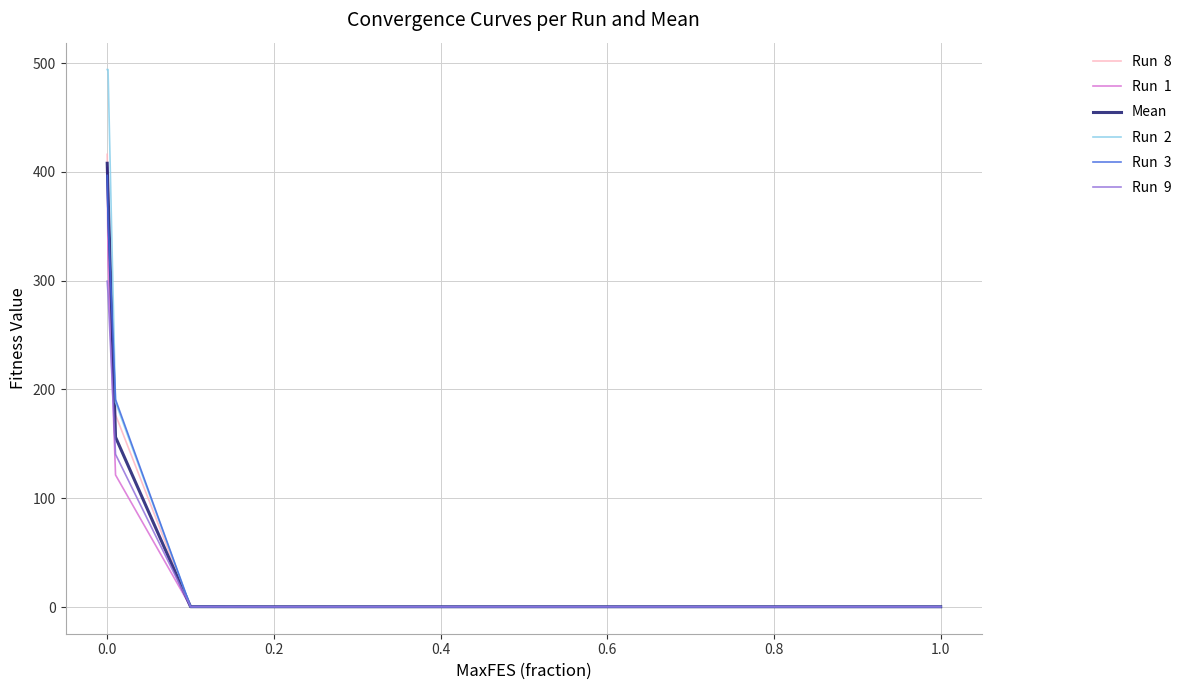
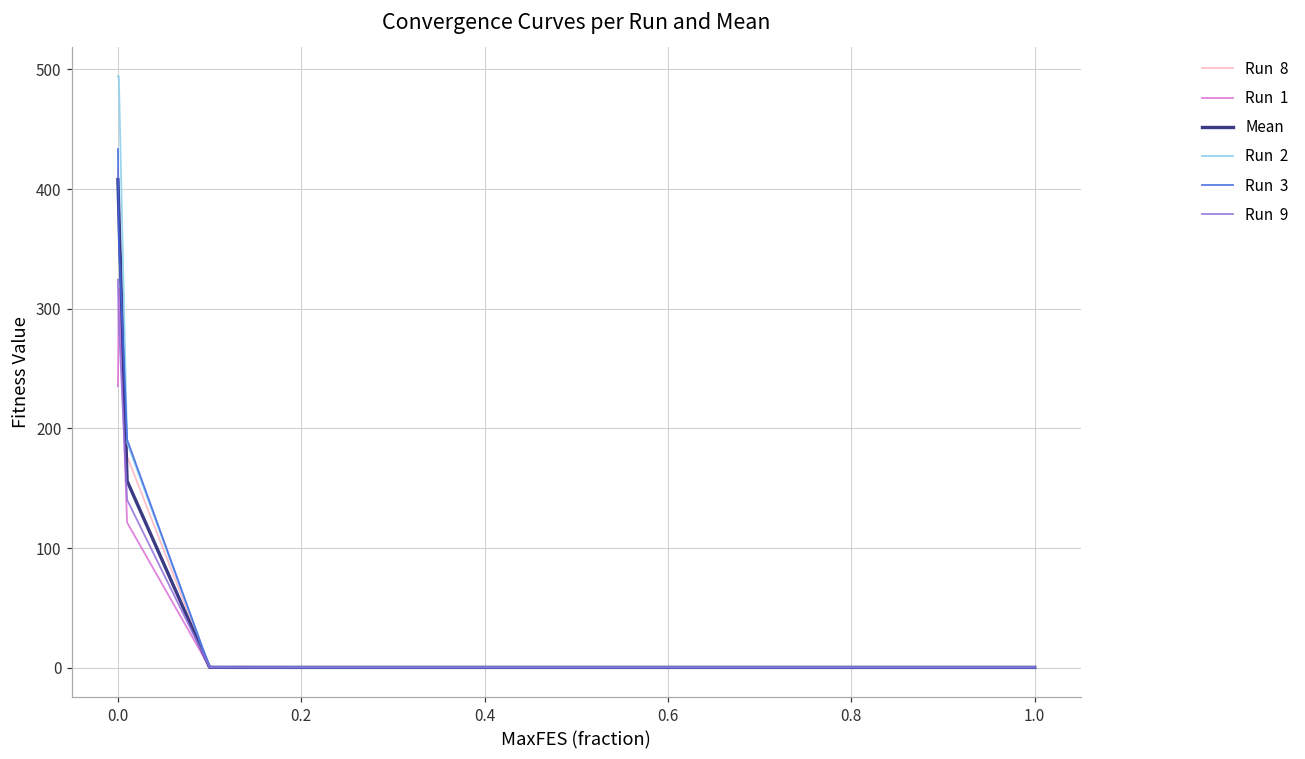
Run 1, 0.0: 404 -> 235
Run 3, 0.0: 397 -> 433
Run 9, 0.0: 300 -> 324
